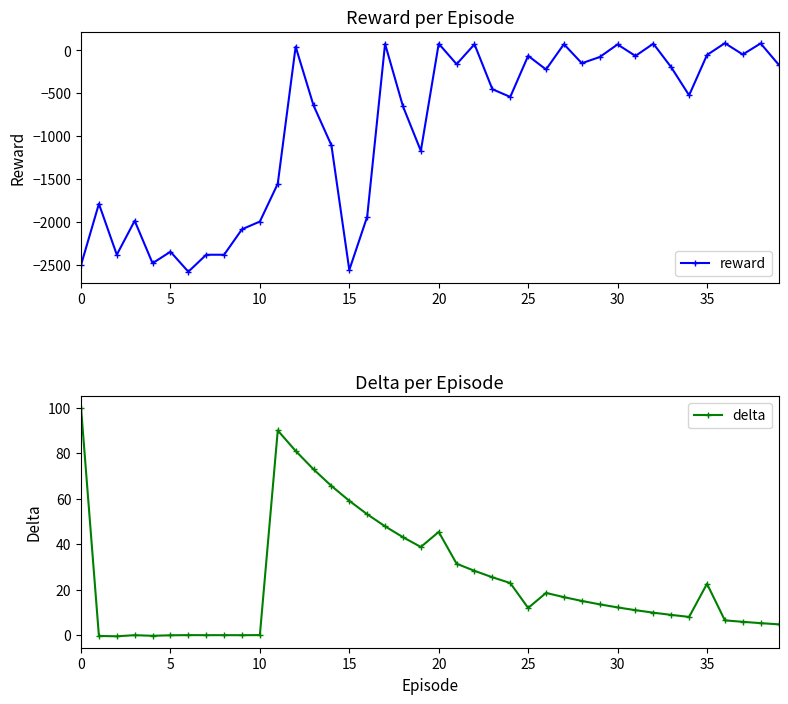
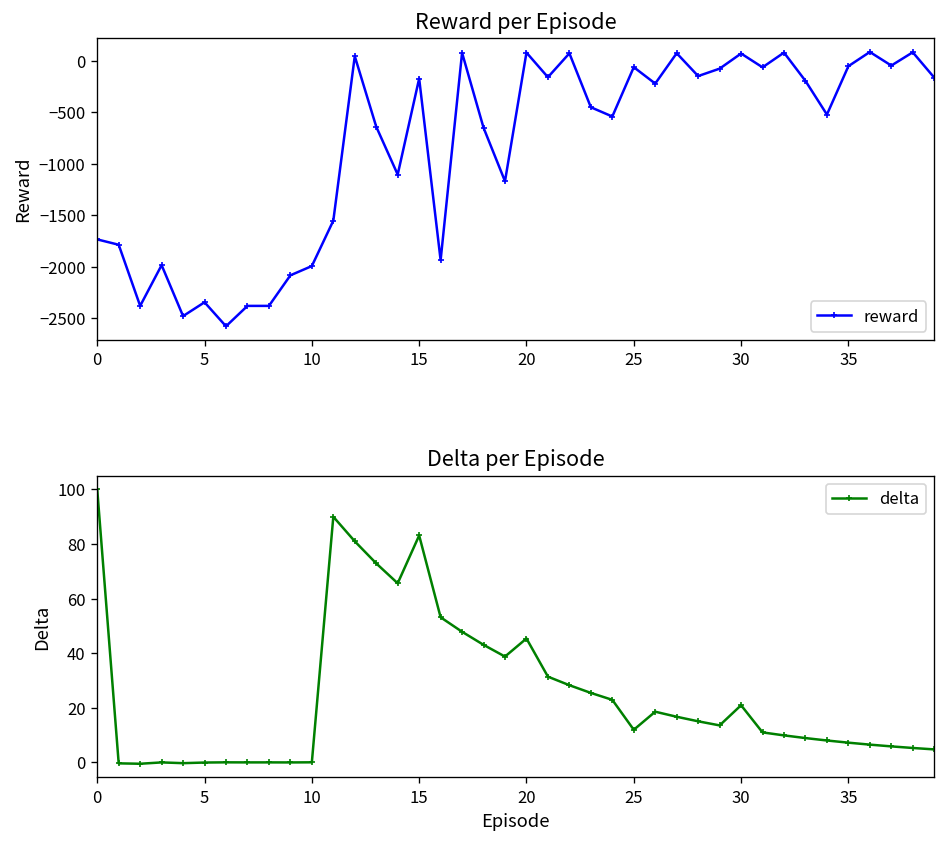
Reward per Episode, 0: -2500 -> -1700
Reward per Episode, 15: -2600 -> -200
Delta per Episode, 15: 59 -> 83
Delta per Episode, 30: 12 -> 21
Delta per Episode, 35: 23 -> 7
